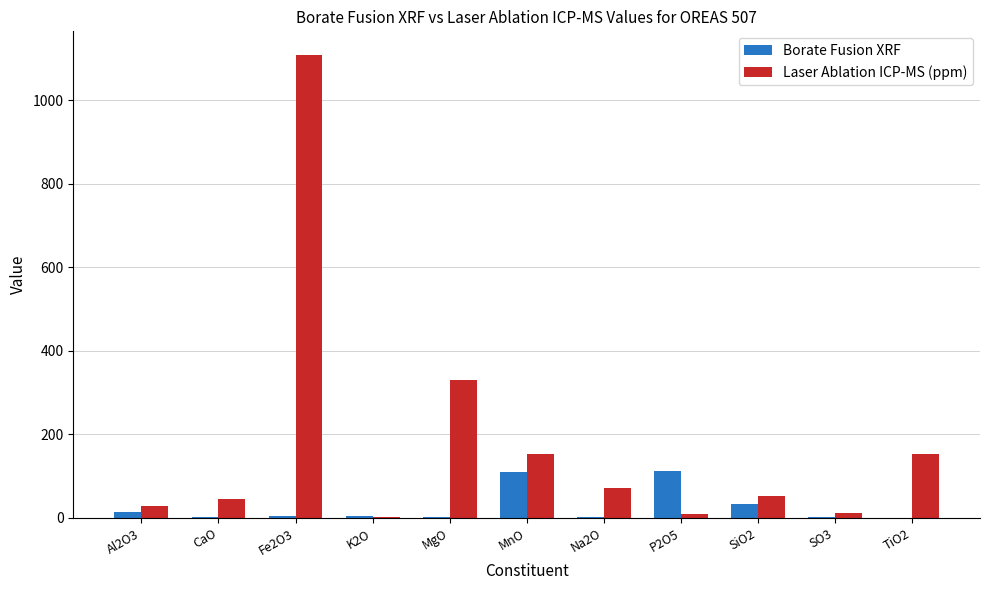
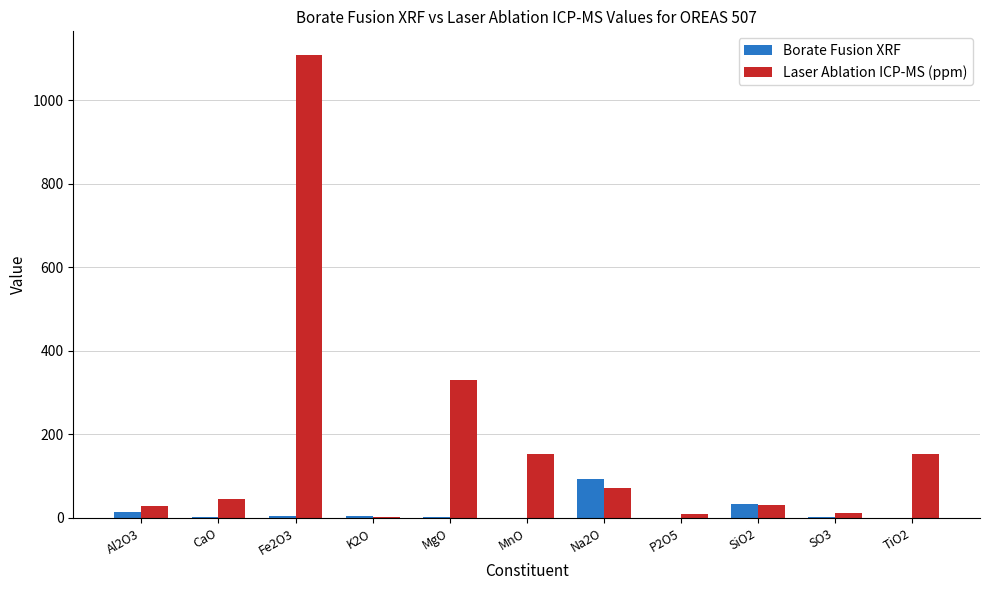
Borate Fusion XRF, MnO: 110 -> 0
Borate Fusion XRF, Na2O: 0 -> 90
Borate Fusion XRF, P2O5: 110 -> 0
Laser Ablation ICP-MS (ppm), SiO2: 50 -> 30
